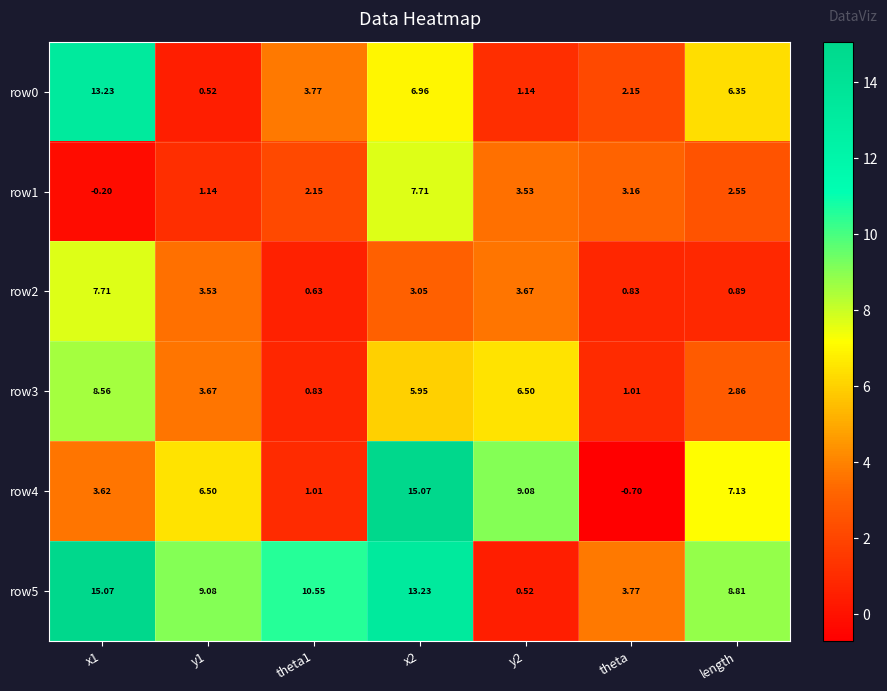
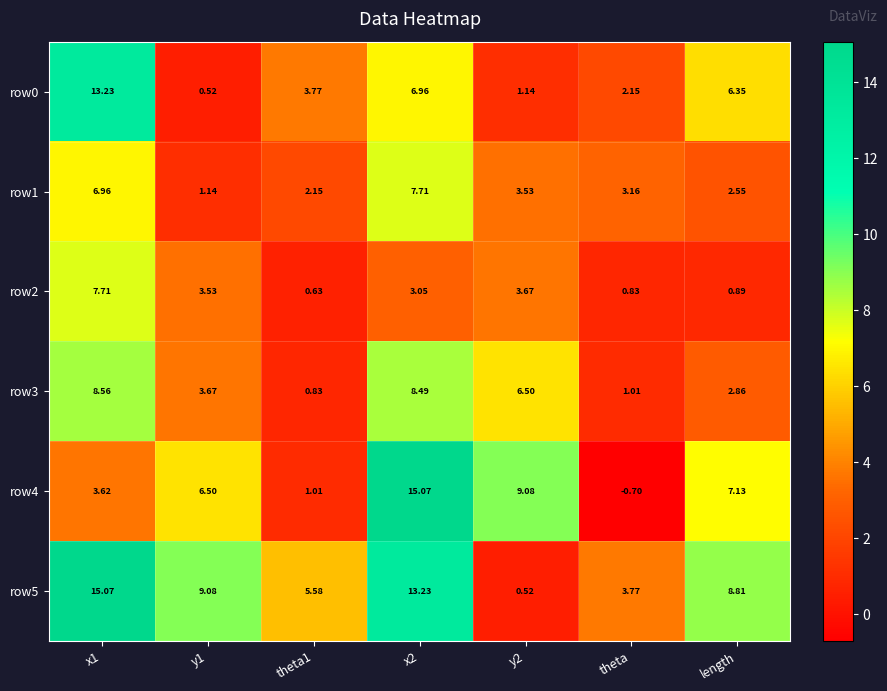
row1, x1: -0.20 -> 6.96
row3, x2: 5.95 -> 8.49
row5, theta1: 10.55 -> 5.58
